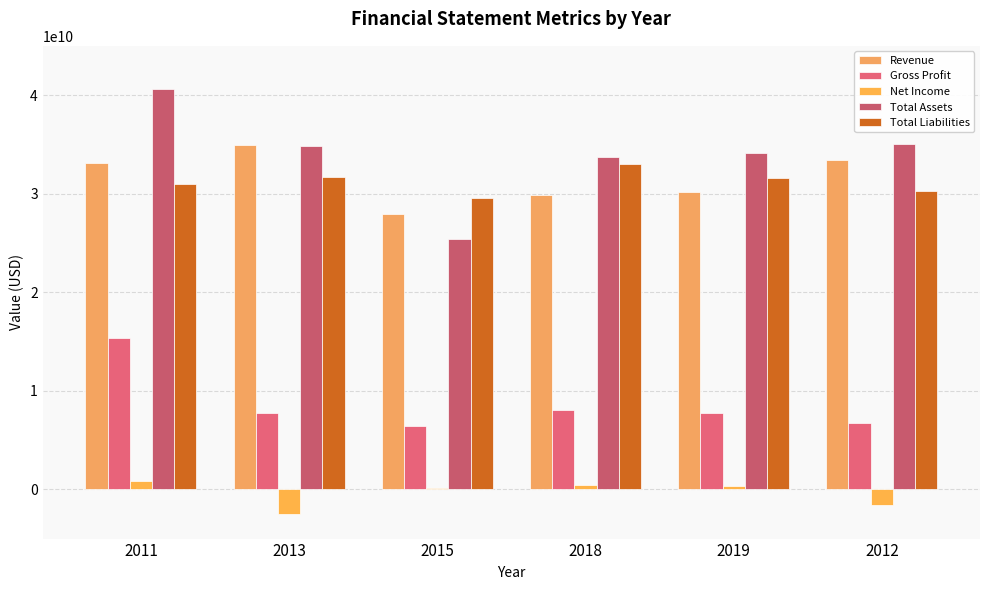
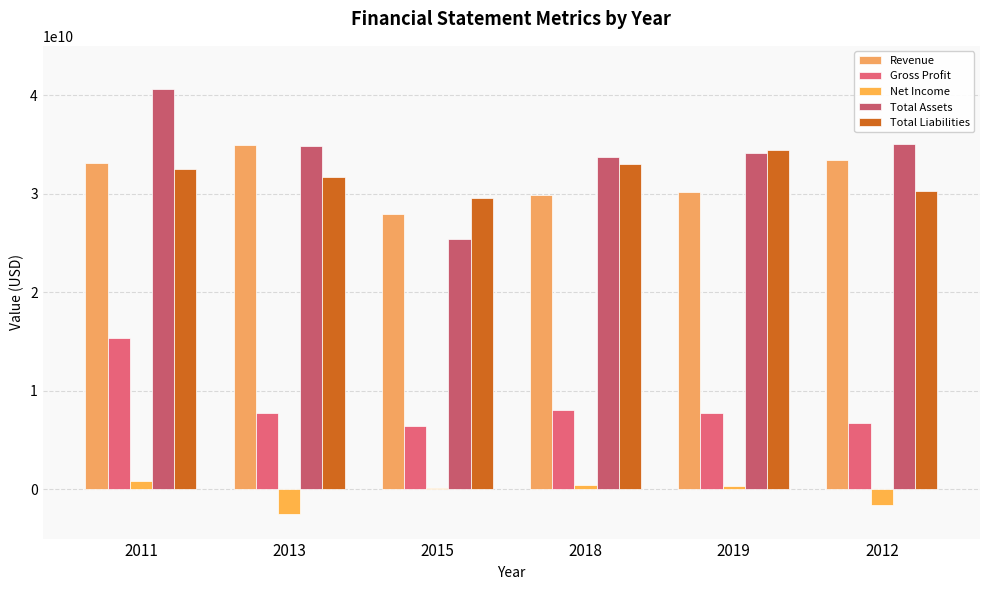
Total Liabilities, 2011: 31000000000 -> 33000000000
Total Liabilities, 2019: 32000000000 -> 34000000000
